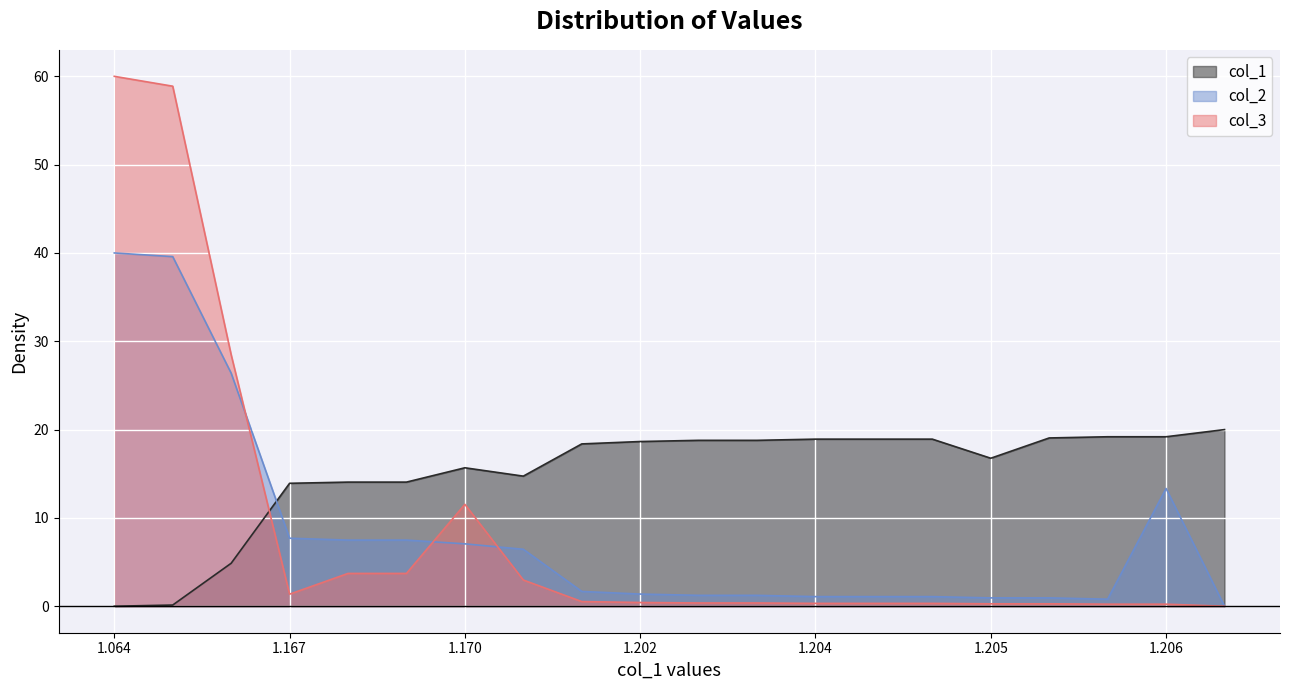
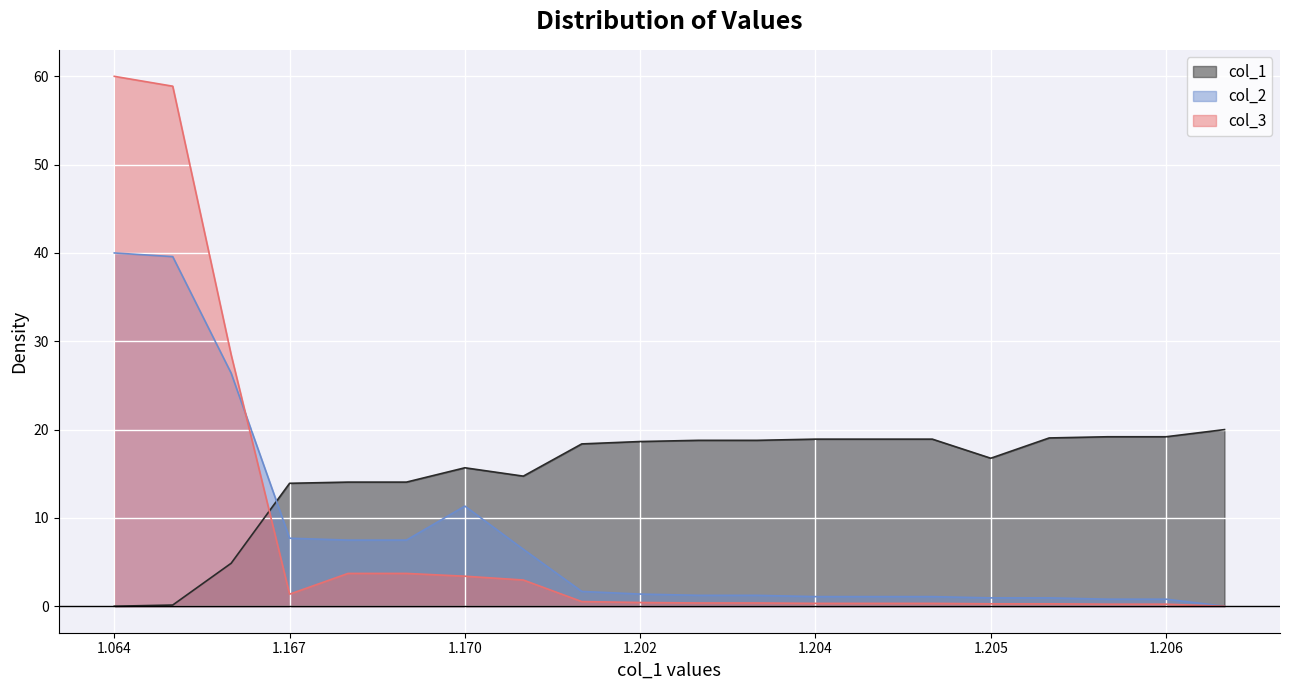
col_2, 1.170: 7 -> 11
col_3, 1.170: 12 -> 3
col_2, 1.206: 13 -> 1
